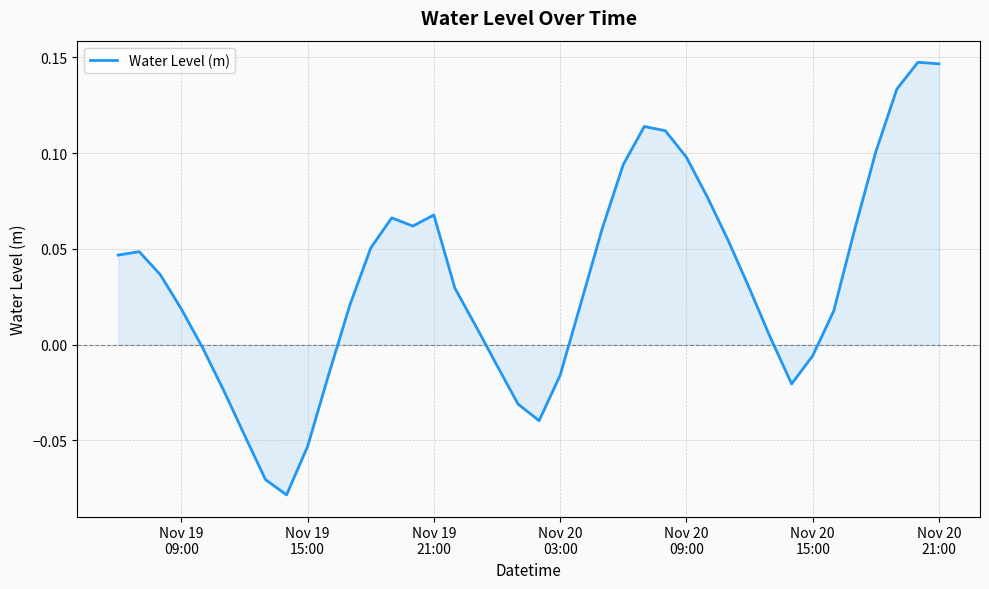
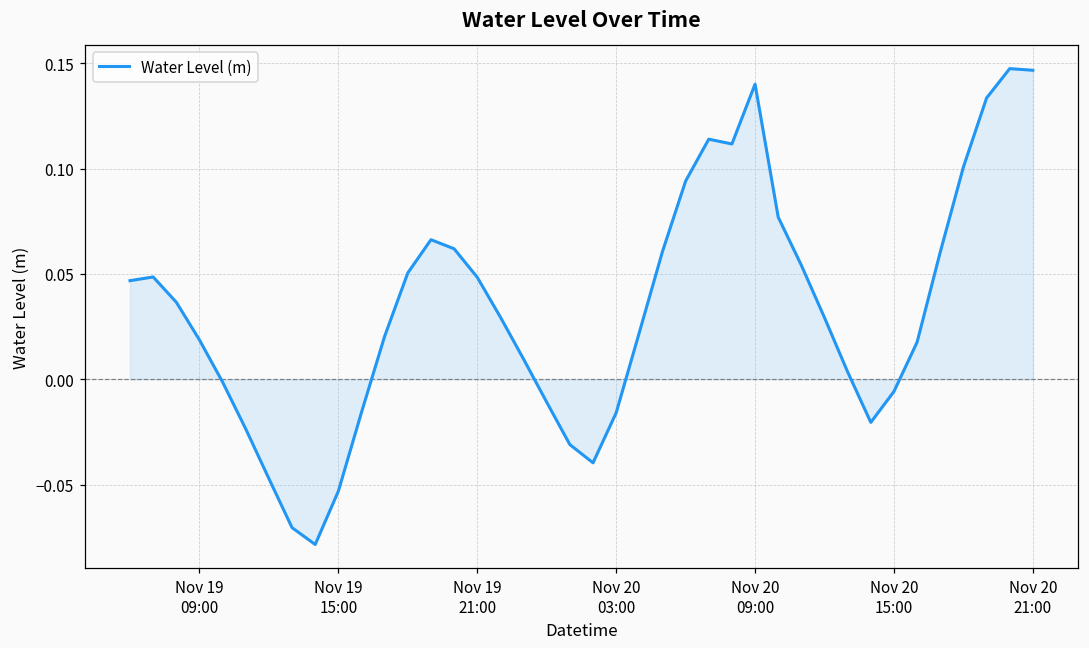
Water Level (m), Nov 19 21:00: 0.068 -> 0.048
Water Level (m), Nov 20 09:00: 0.098 -> 0.140
